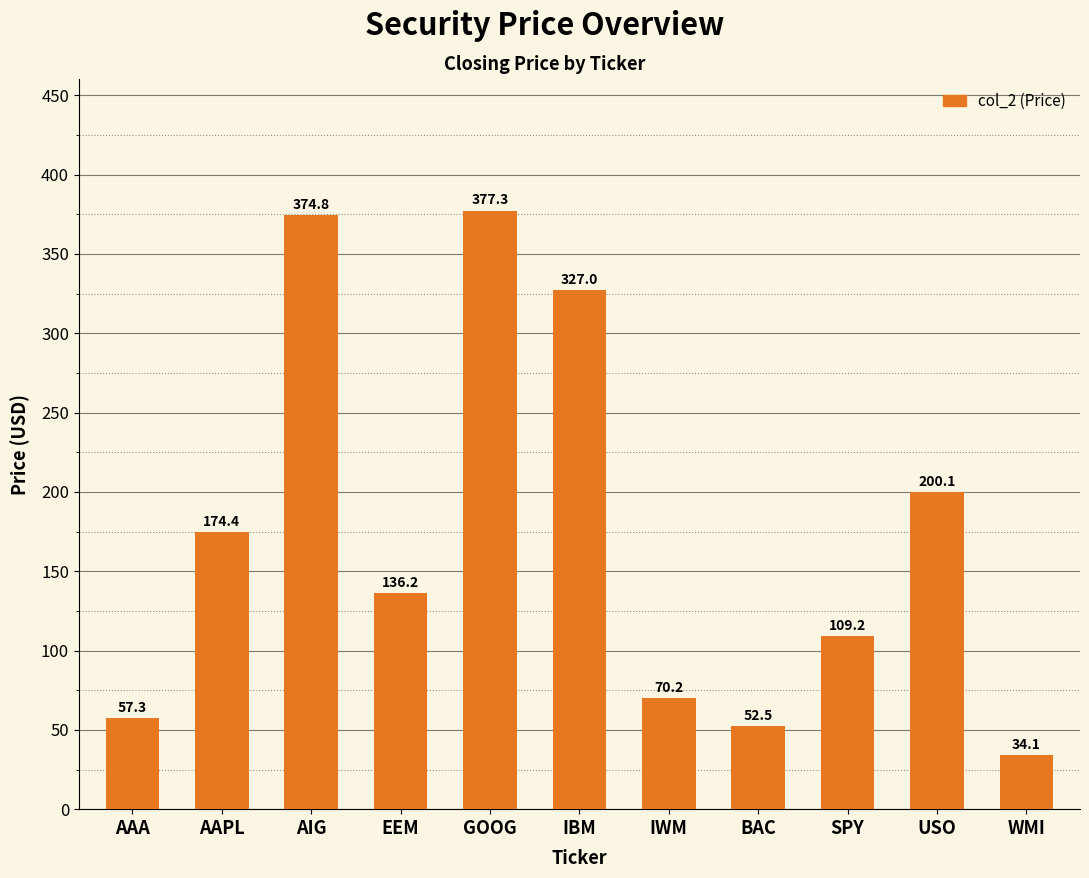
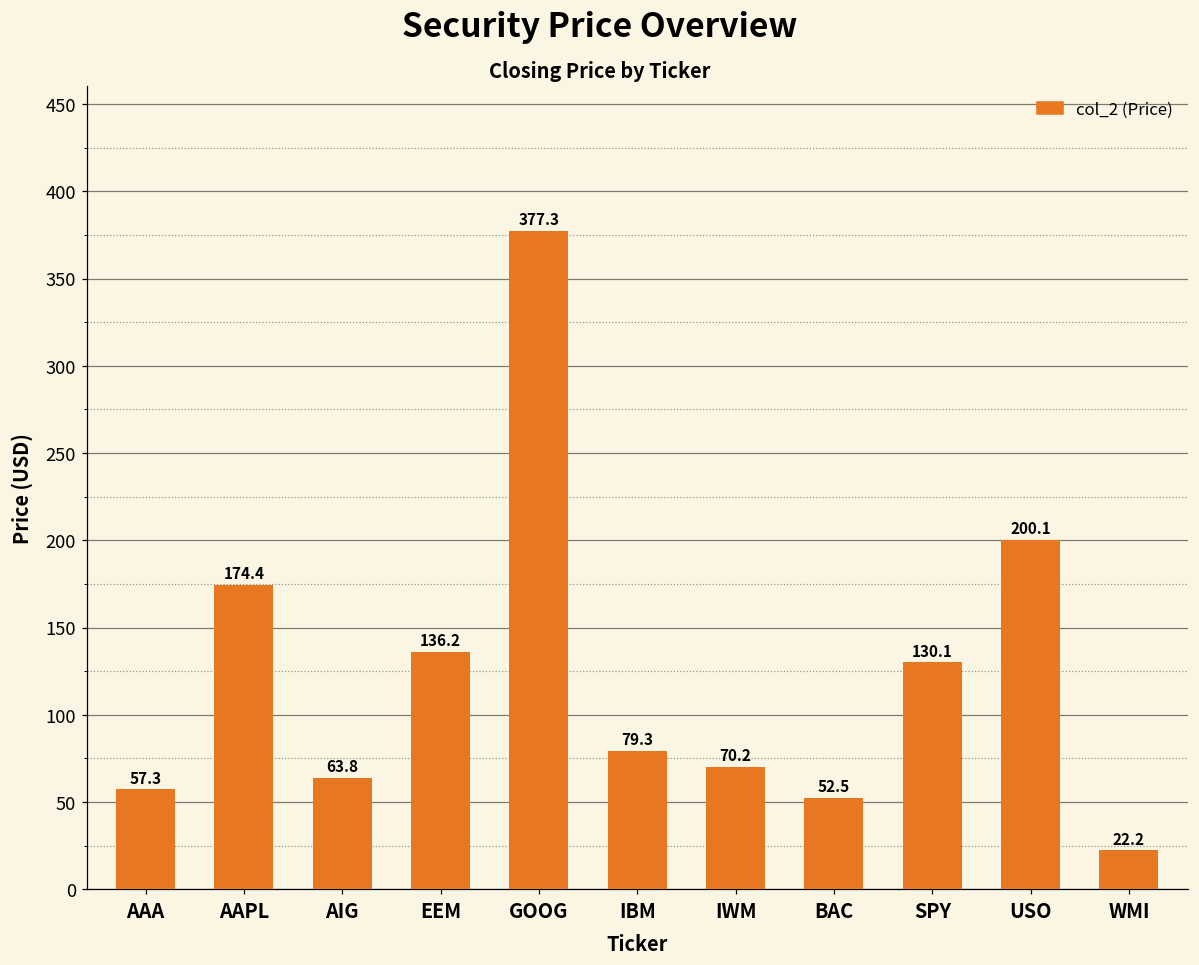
AIG: 374.8 -> 63.8
IBM: 327.0 -> 79.3
SPY: 109.2 -> 130.1
WMI: 34.1 -> 22.2
